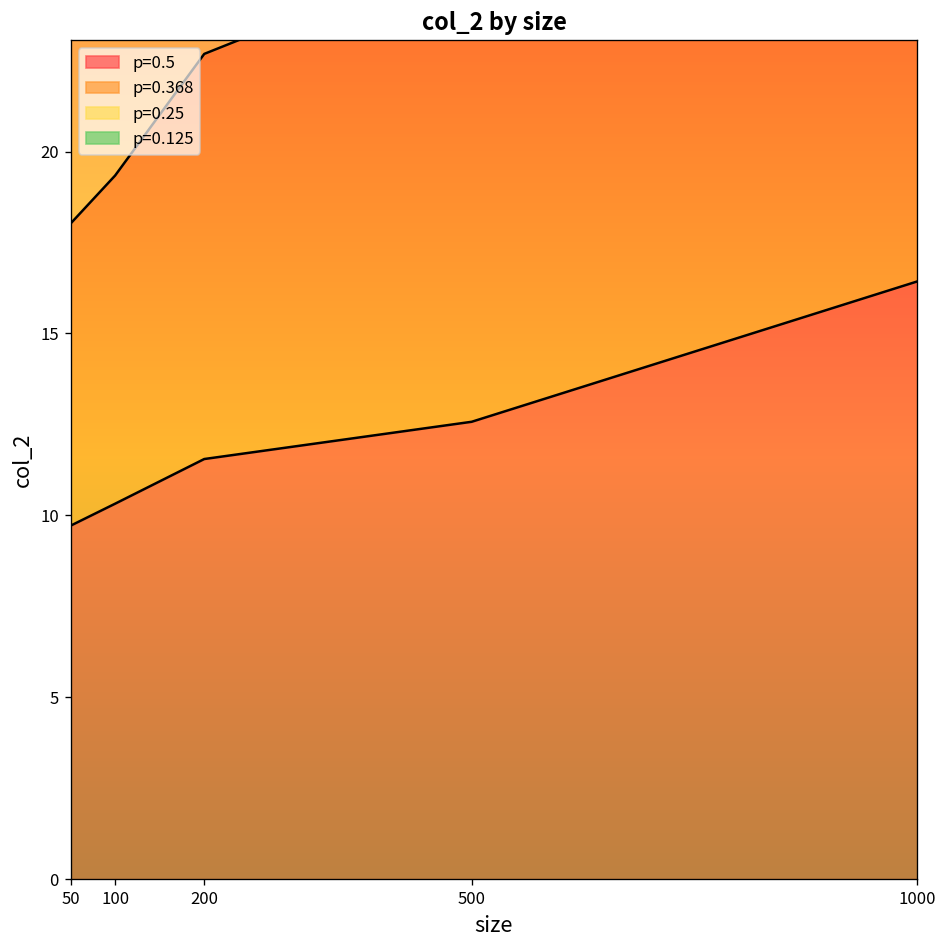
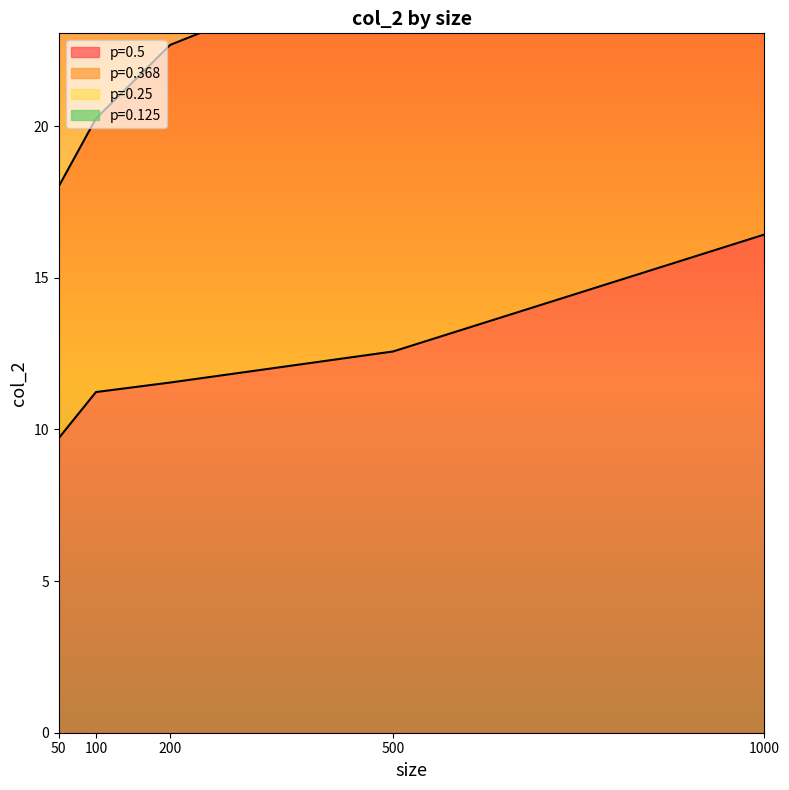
p=0.5, 100: 10.3 -> 11.2
